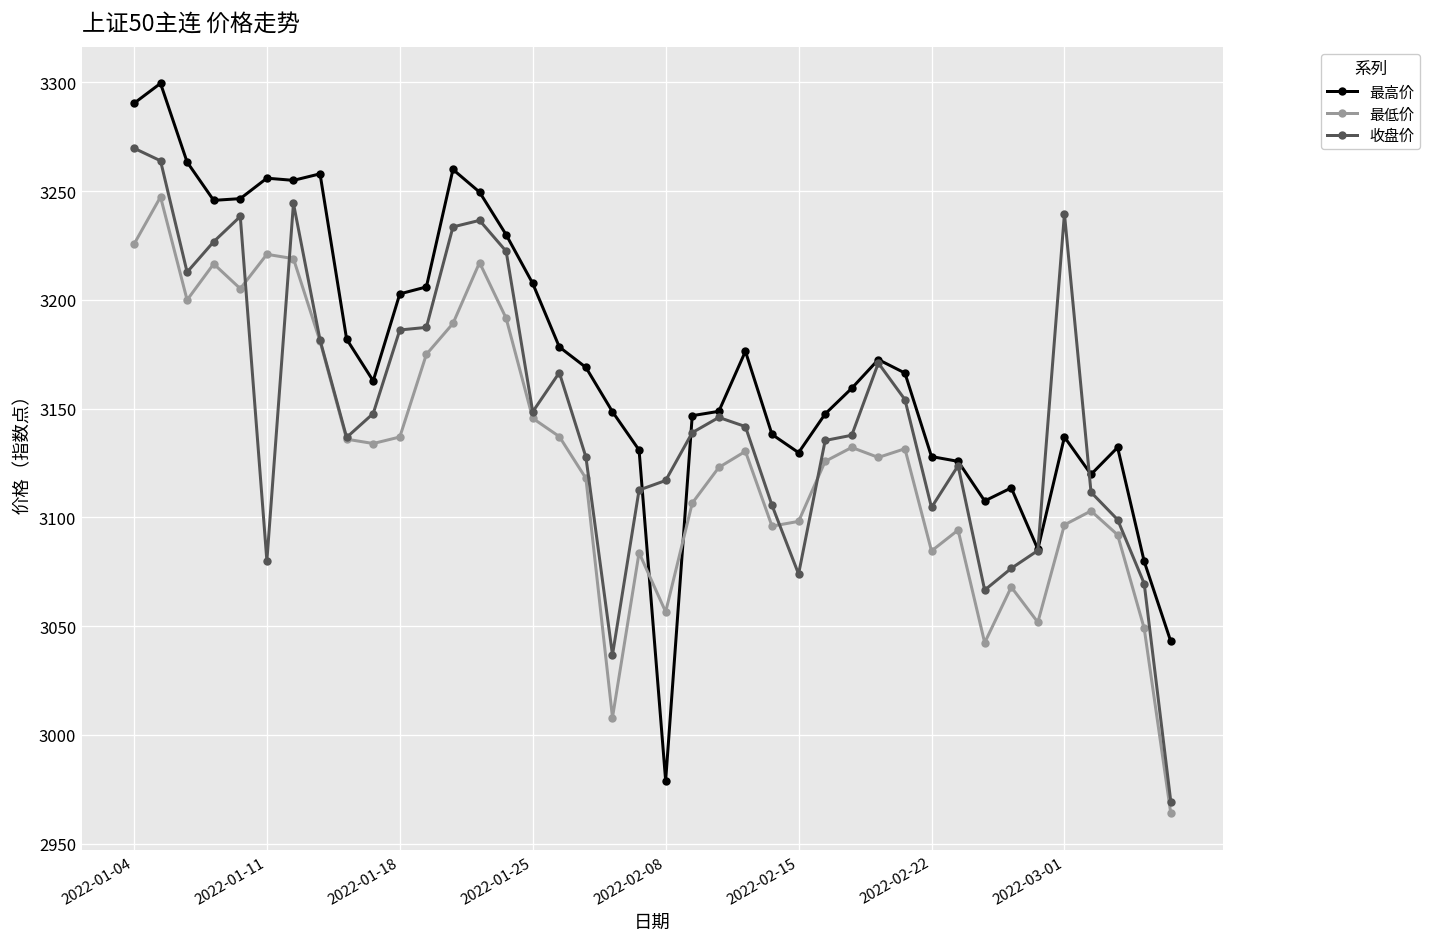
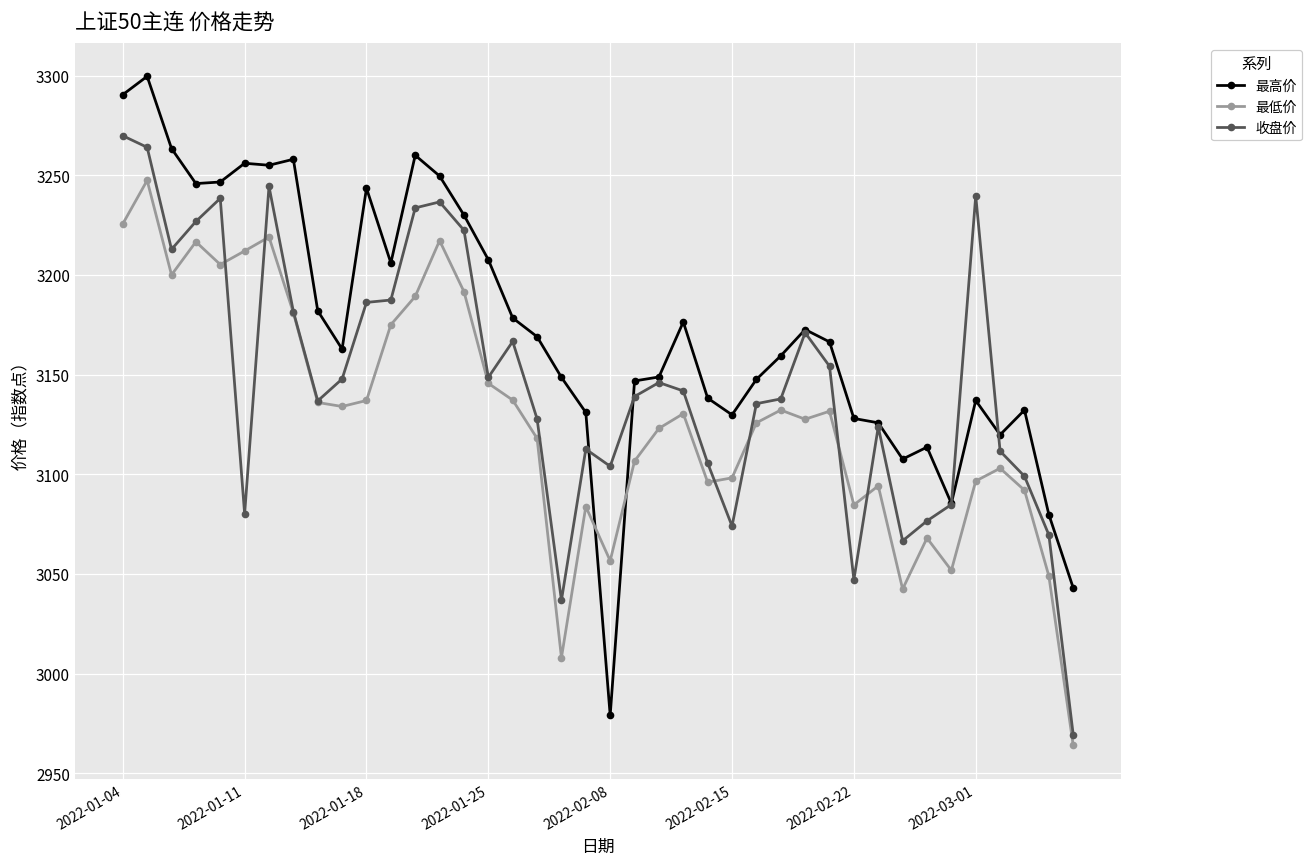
最低价, 2022-01-11: 3221 -> 3212
最高价, 2022-01-18: 3203 -> 3244
收盘价, 2022-02-08: 3117 -> 3104
收盘价, 2022-02-22: 3105 -> 3047
